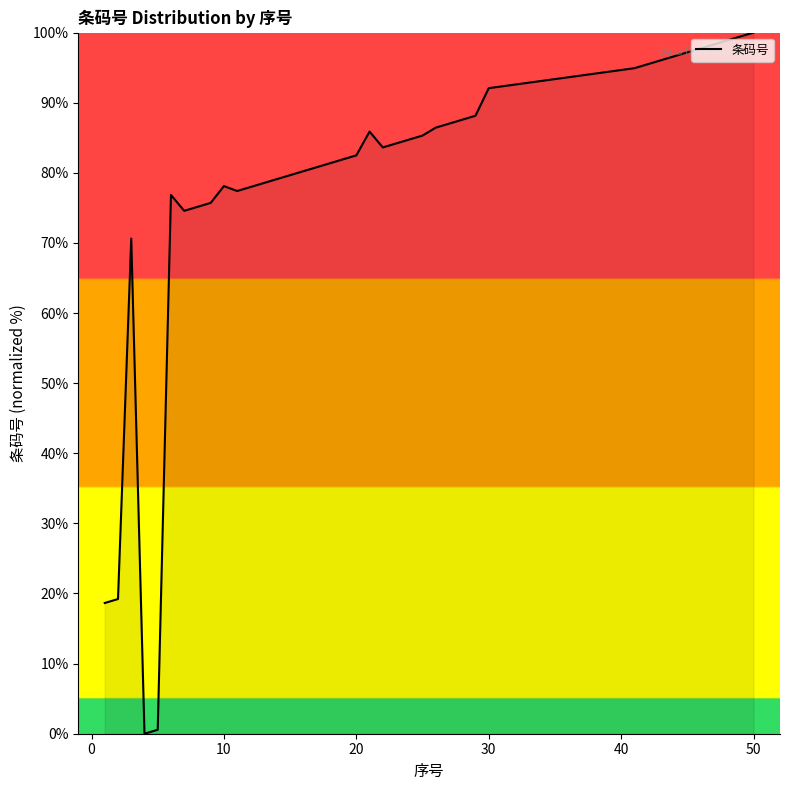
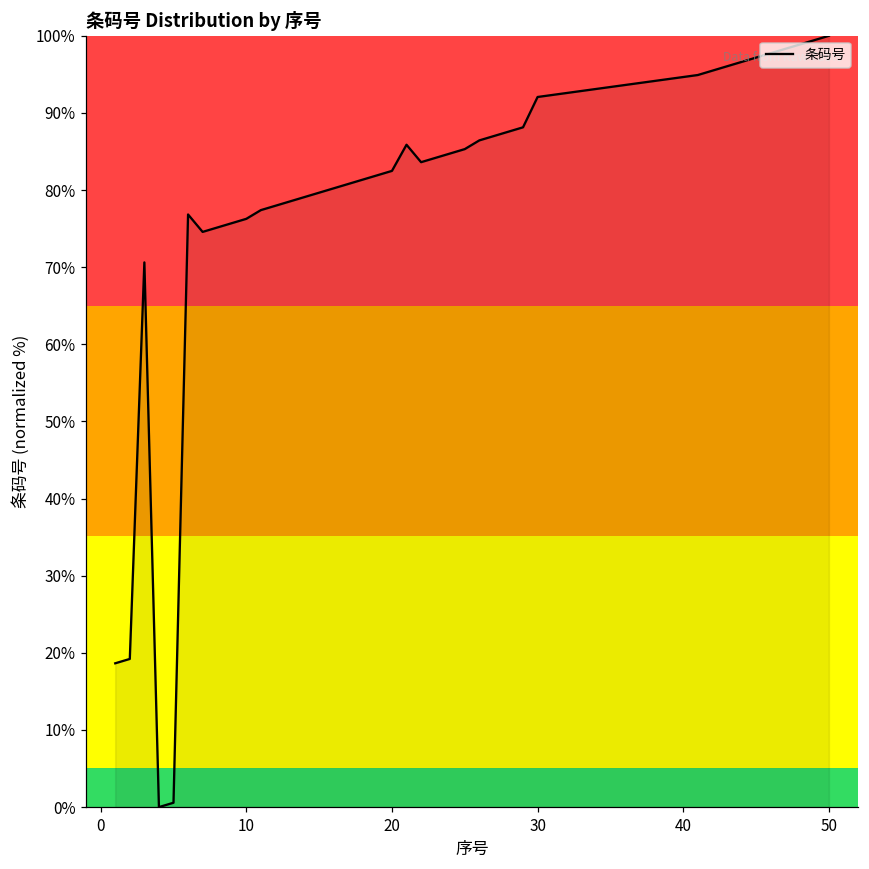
10: 78% -> 76%
